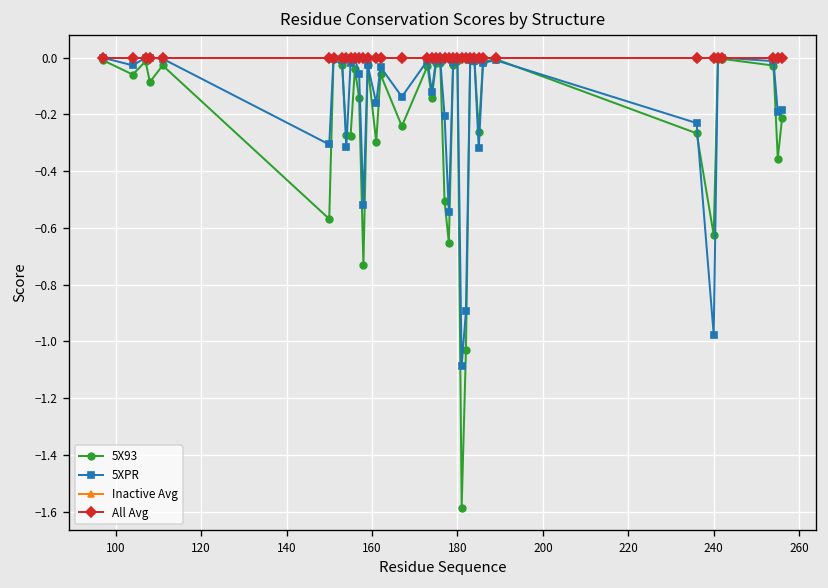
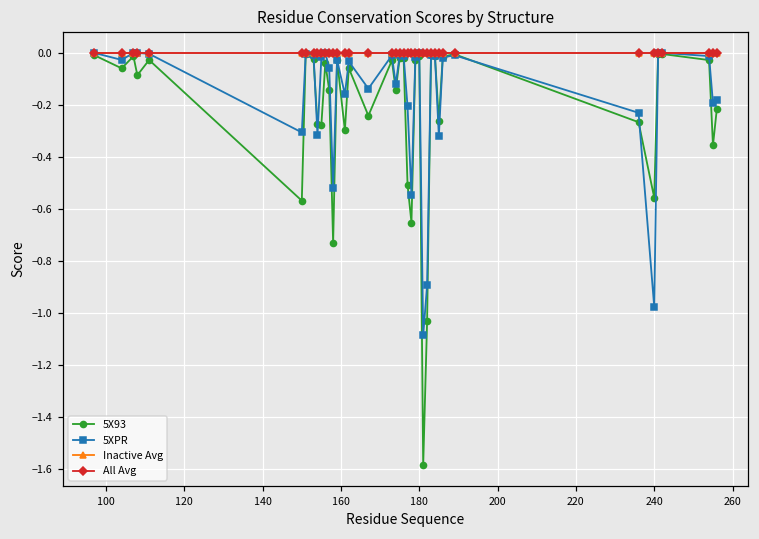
5X93, 240: -0.62 -> -0.56
